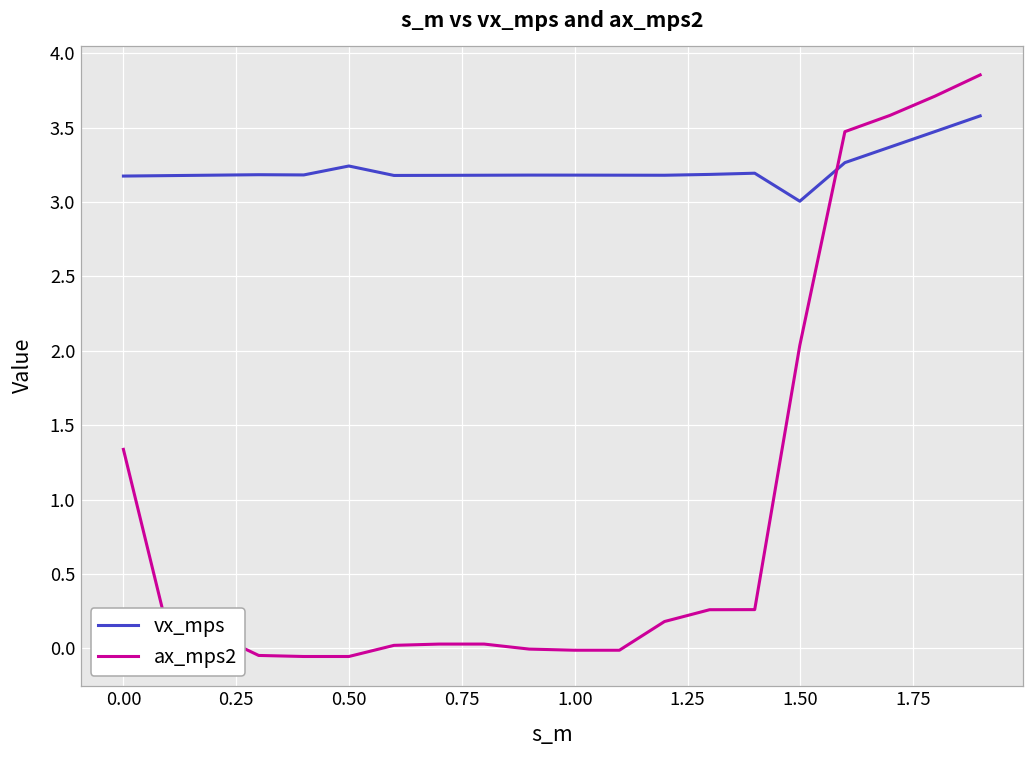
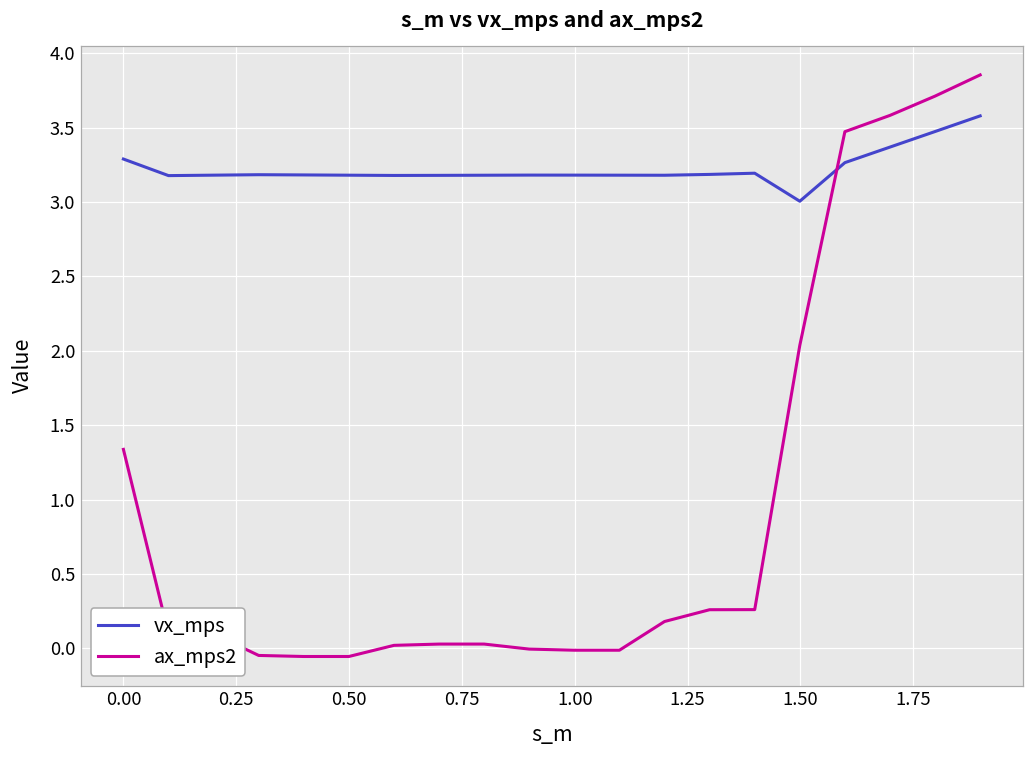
vx_mps, 0.00: 3.17 -> 3.29
vx_mps, 0.50: 3.24 -> 3.18
